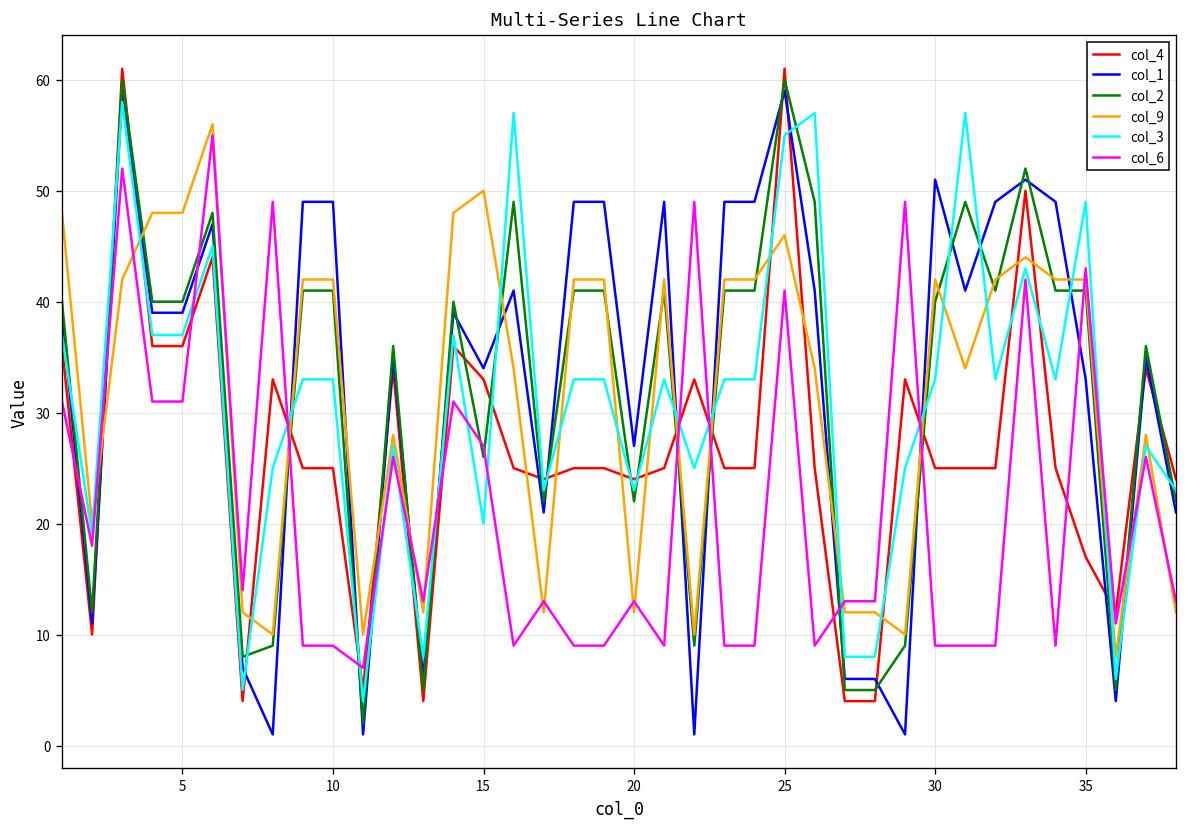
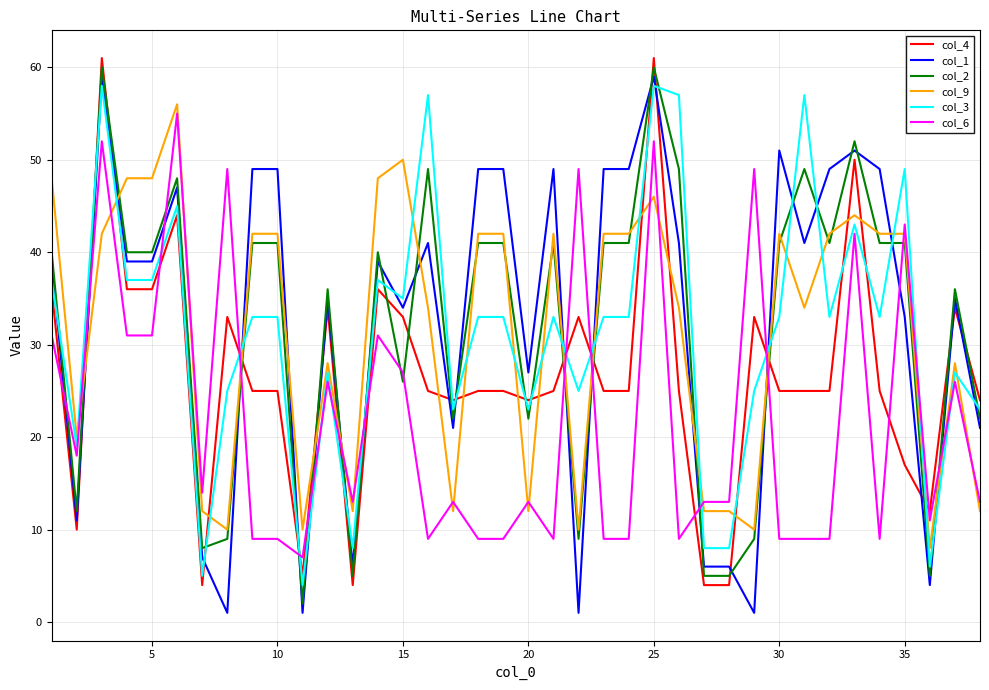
col_3, 15: 20 -> 35
col_3, 25: 55 -> 58
col_6, 25: 41 -> 52
col_2, 30: 40 -> 41
